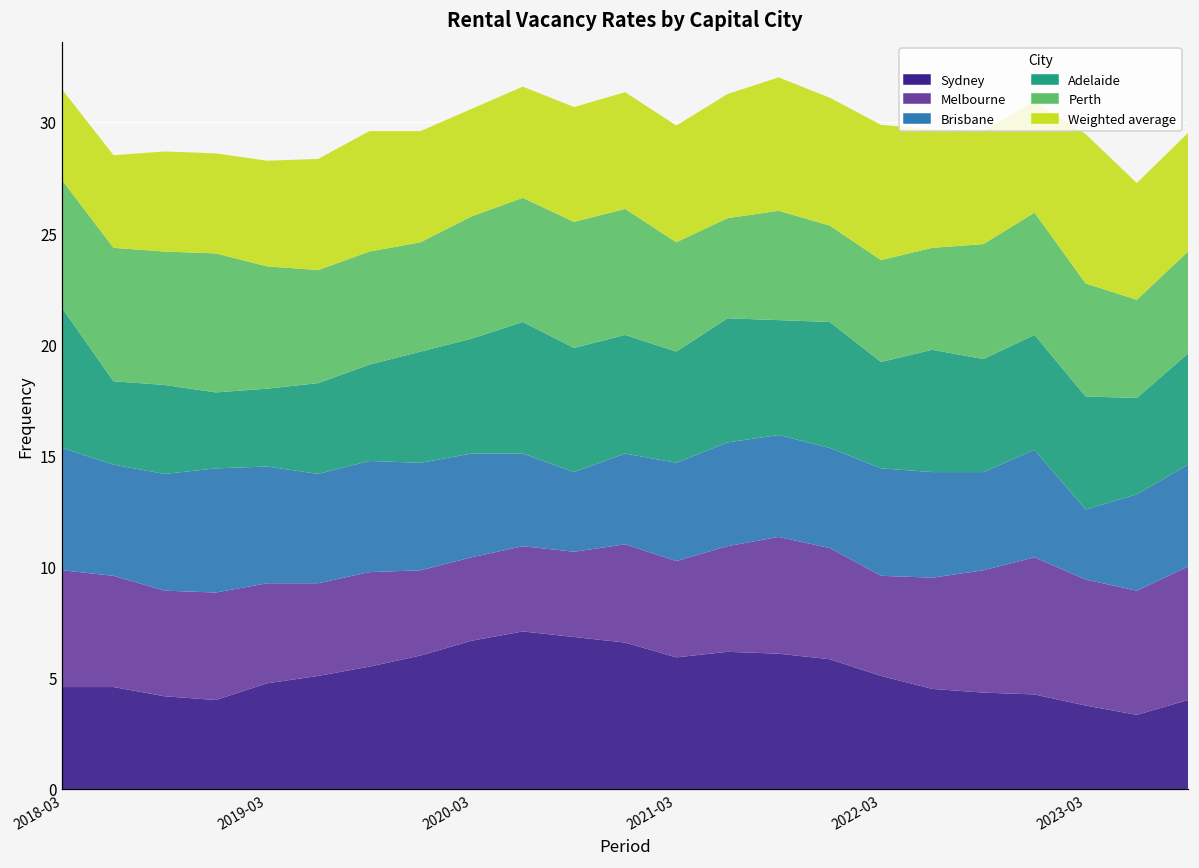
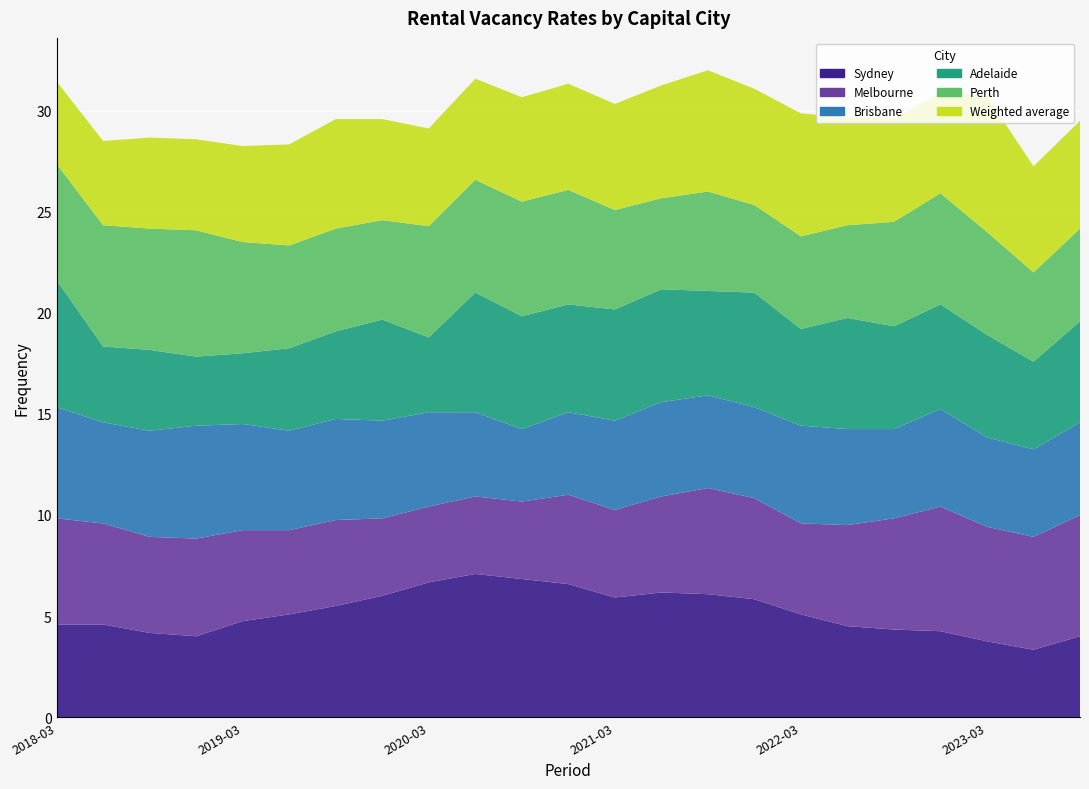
Adelaide, 2020-03: 5.2 -> 3.7
Adelaide, 2021-03: 5.0 -> 5.5
Brisbane, 2023-03: 3.1 -> 4.4
